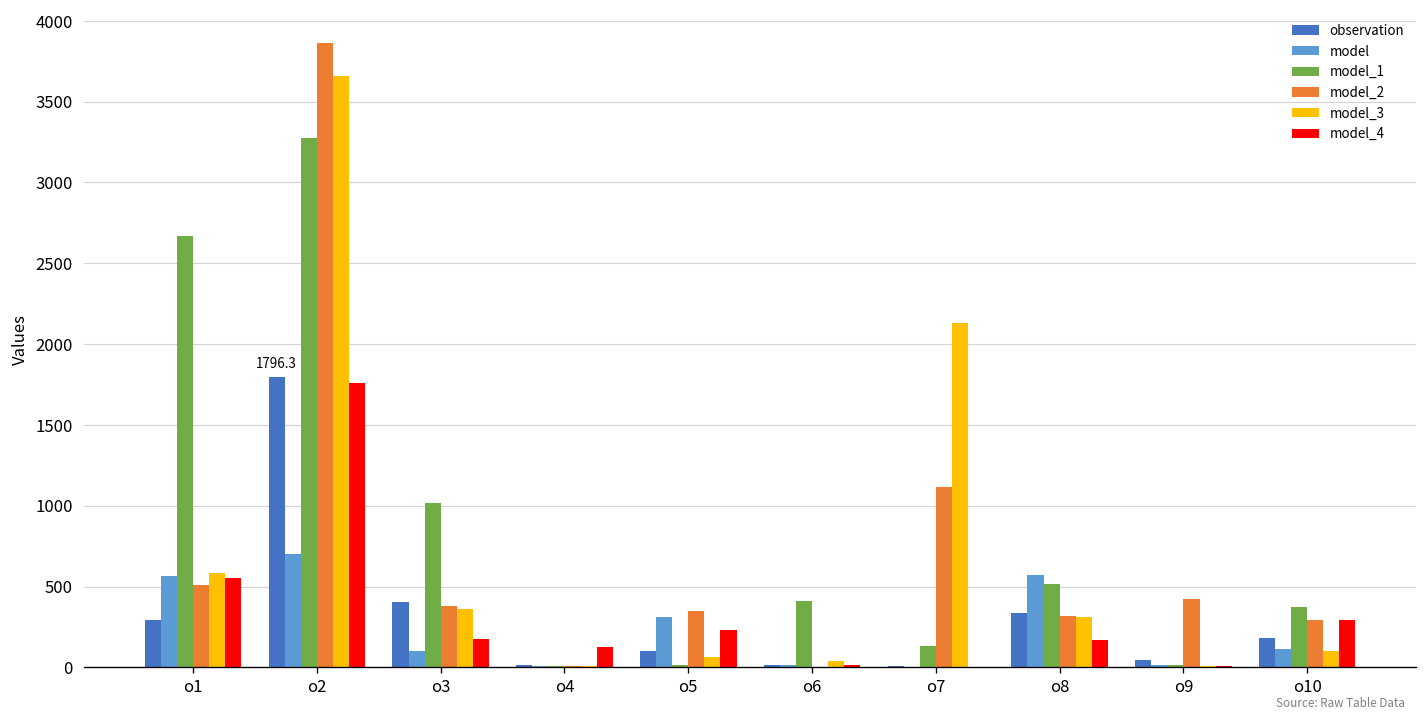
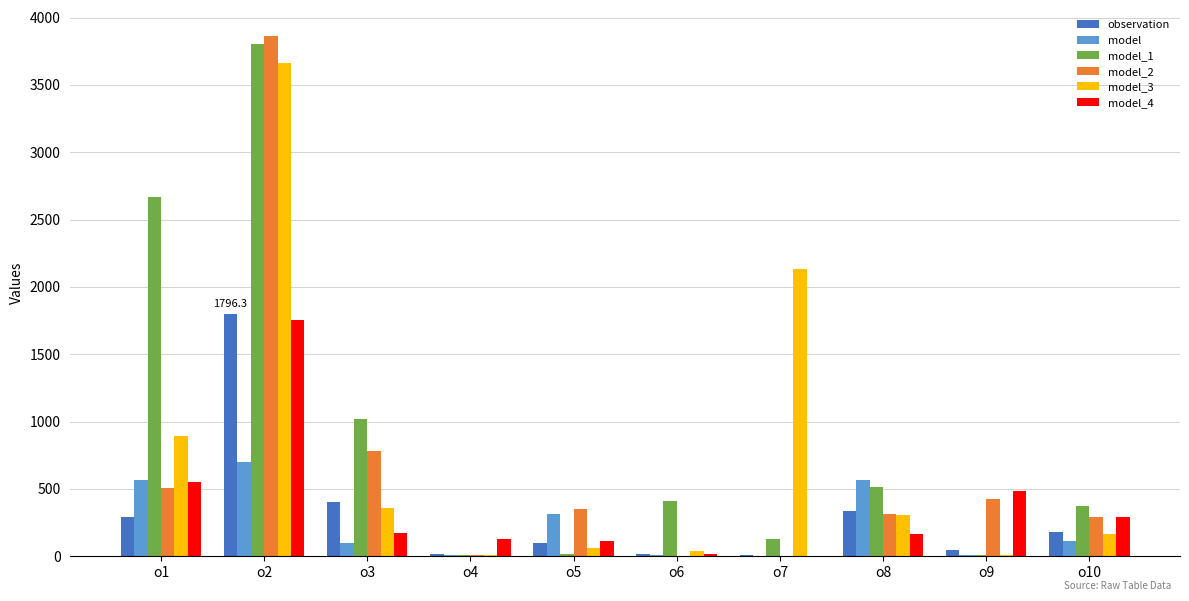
model_3, o1: 580 -> 890
model_1, o2: 3270 -> 3810
model_2, o3: 380 -> 780
model_4, o5: 230 -> 110
model_2, o7: 1110 -> 0
model_4, o9: 10 -> 480
model_3, o10: 100 -> 160
